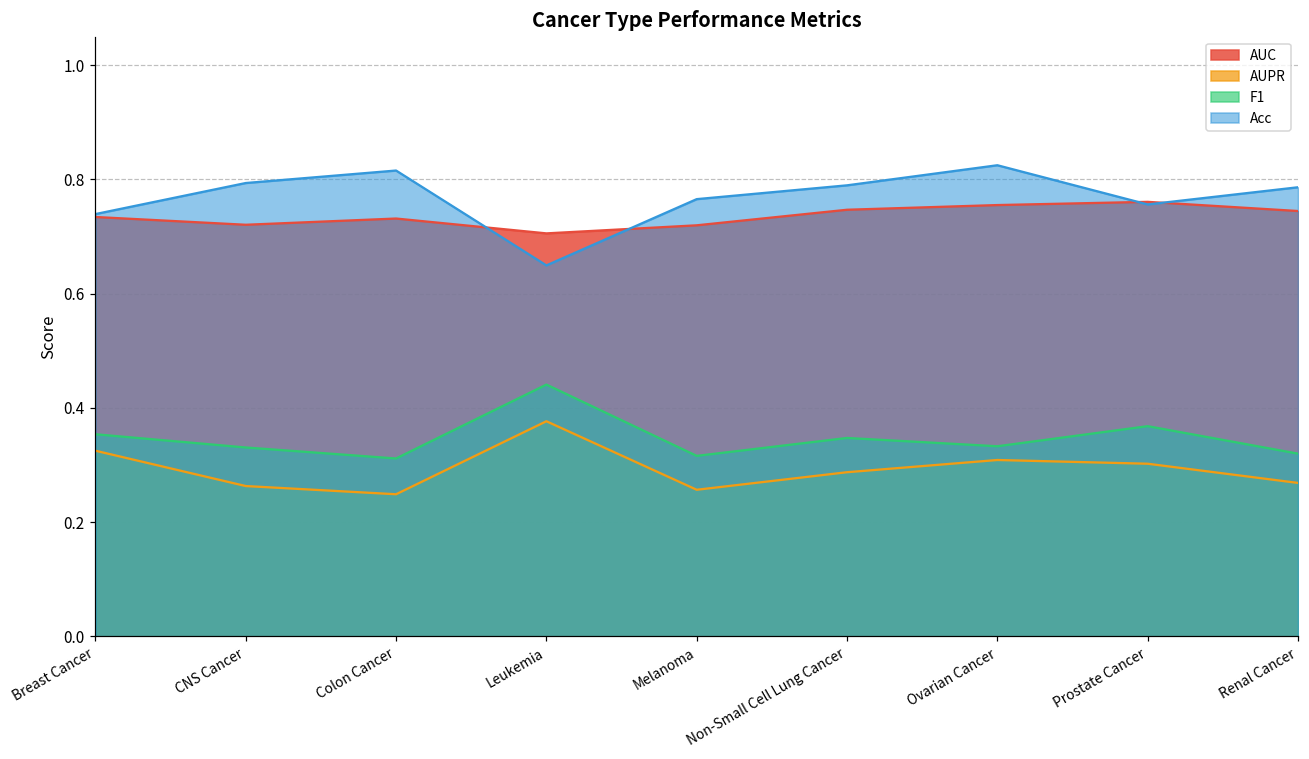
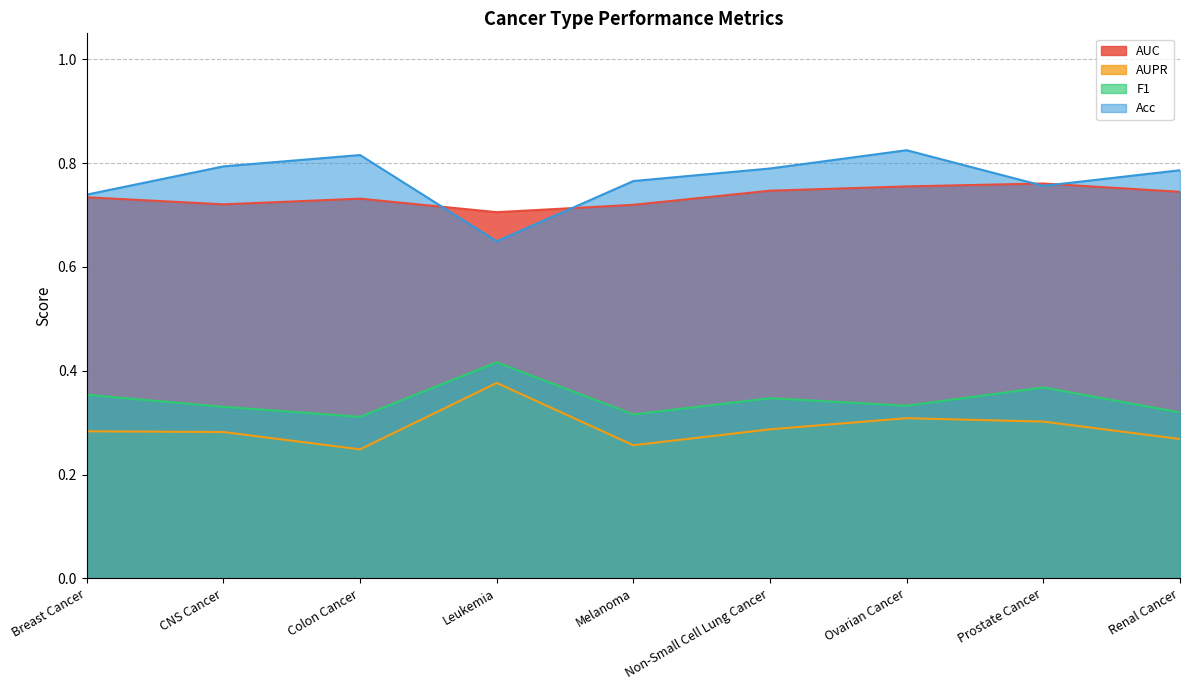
AUPR, Breast Cancer: 0.32 -> 0.28
AUPR, CNS Cancer: 0.26 -> 0.28
F1, Leukemia: 0.44 -> 0.42
